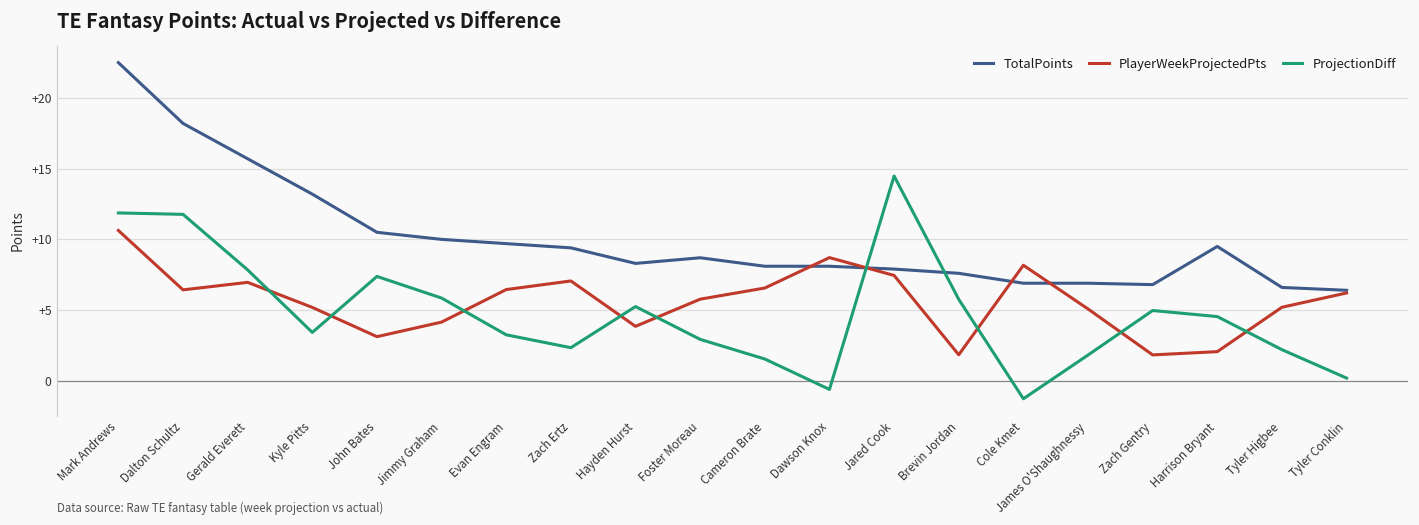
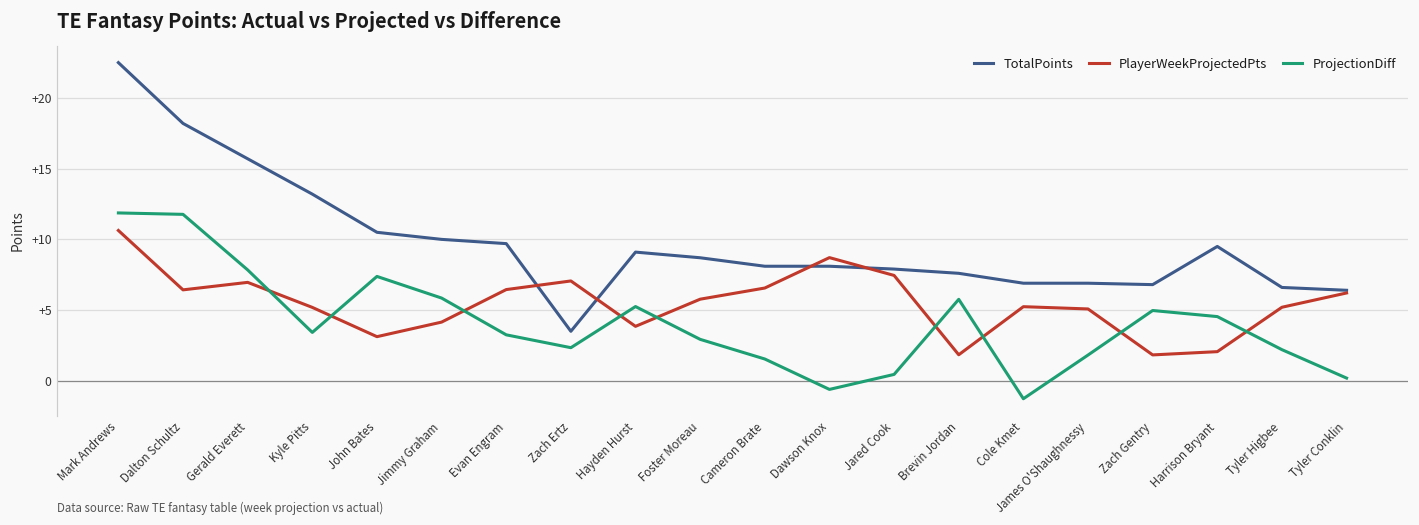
TotalPoints, Zach Ertz: +9.4 -> +3.5
TotalPoints, Hayden Hurst: +8.3 -> +9.1
ProjectionDiff, Jared Cook: +14.5 -> +0.5
PlayerWeekProjectedPts, Cole Kmet: +8.2 -> +5.2
